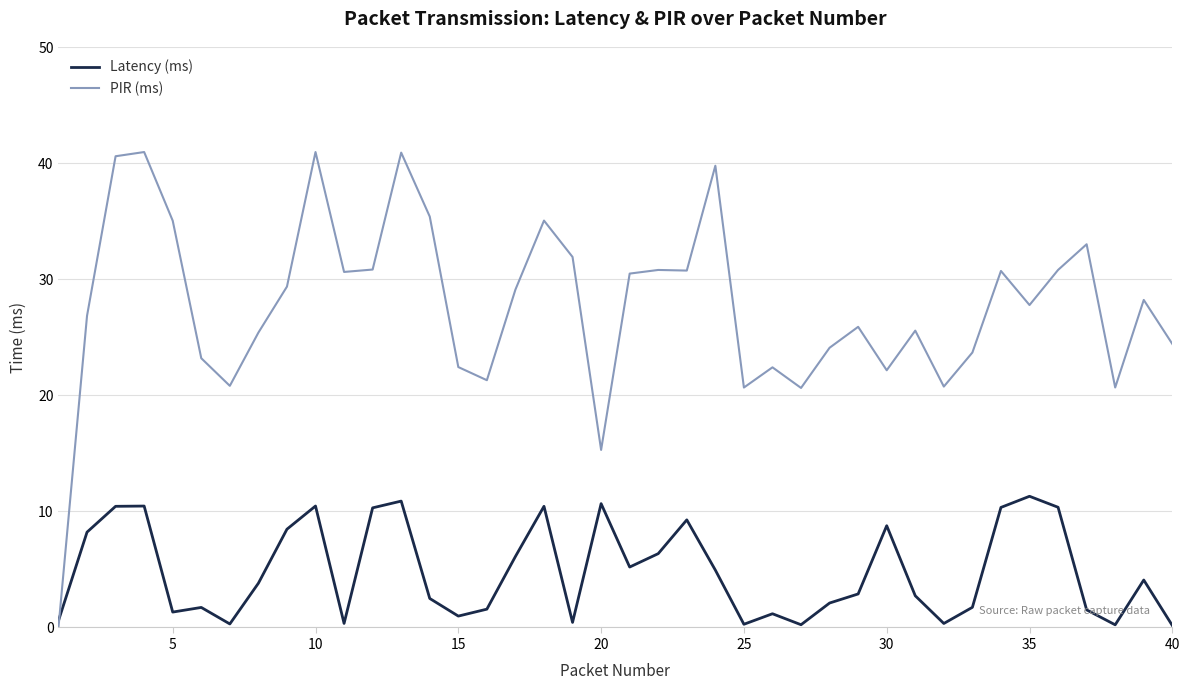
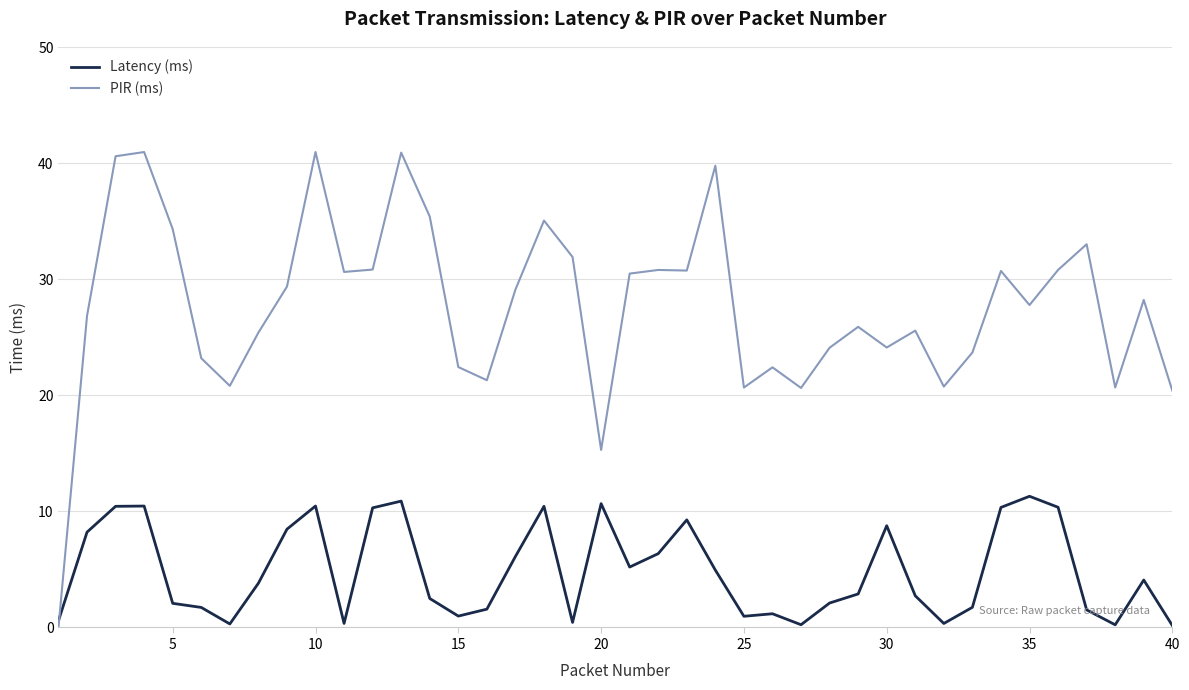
Latency (ms), 5: 1.3 -> 2.1
PIR (ms), 5: 35.1 -> 34.3
Latency (ms), 25: 0.3 -> 1.0
PIR (ms), 30: 22.2 -> 24.1
PIR (ms), 40: 24.4 -> 20.4
